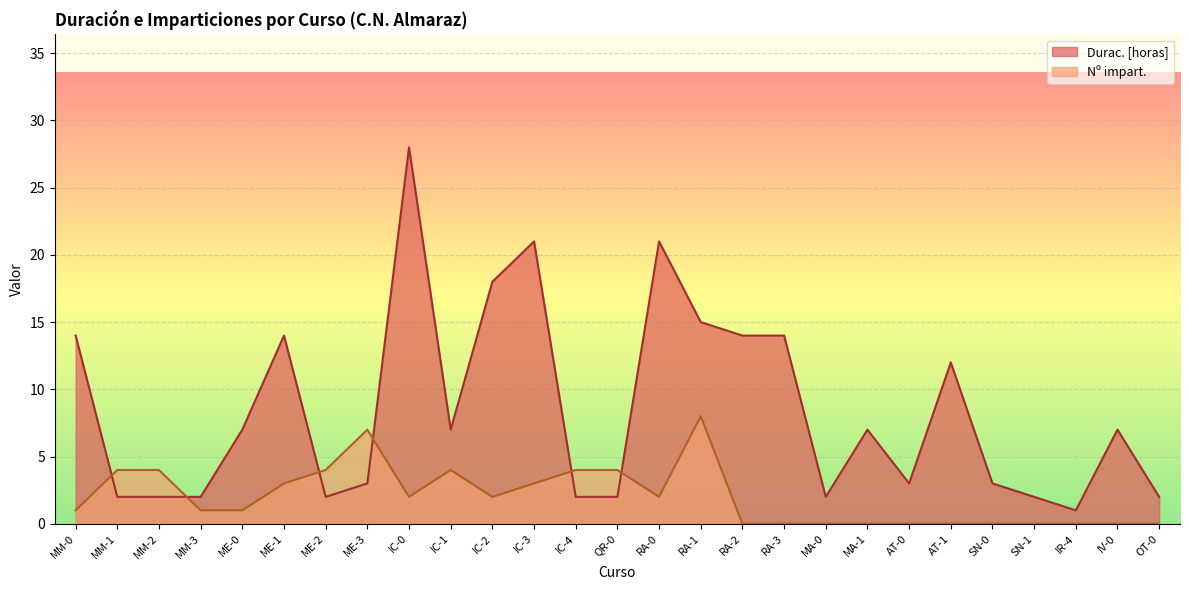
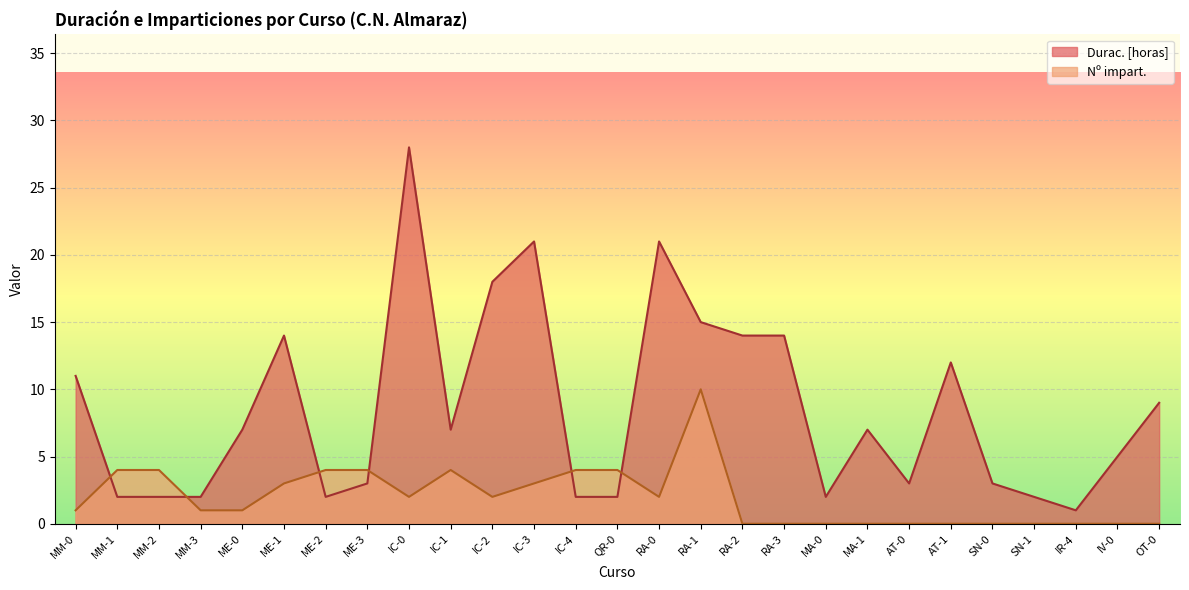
Durac. [horas], MM-0: 14 -> 11
Nº impart., ME-3: 7 -> 4
Nº impart., RA-1: 8 -> 10
Durac. [horas], IV-0: 7 -> 5
Durac. [horas], OT-0: 2 -> 9
